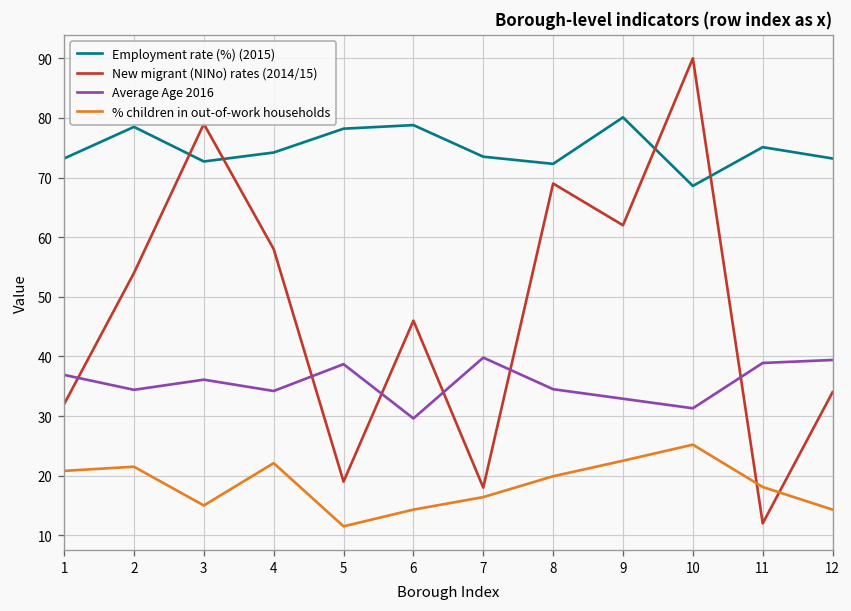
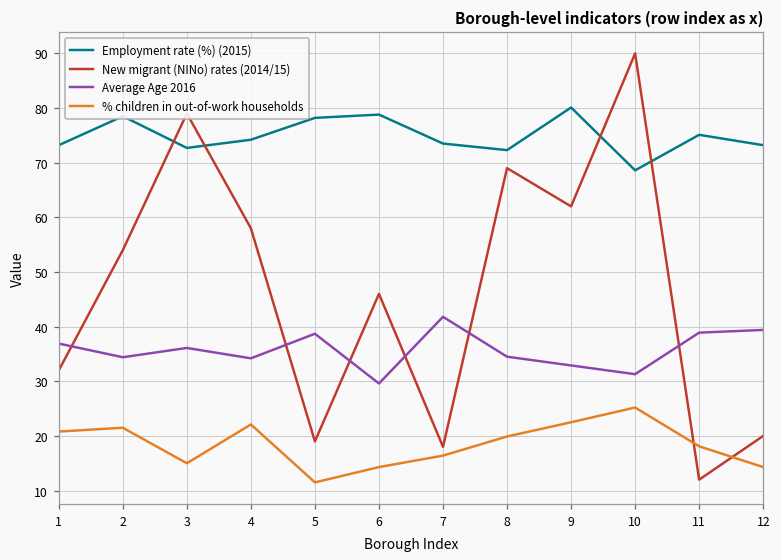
Average Age 2016, 7: 40 -> 42
New migrant (NINo) rates (2014/15), 12: 34 -> 20
